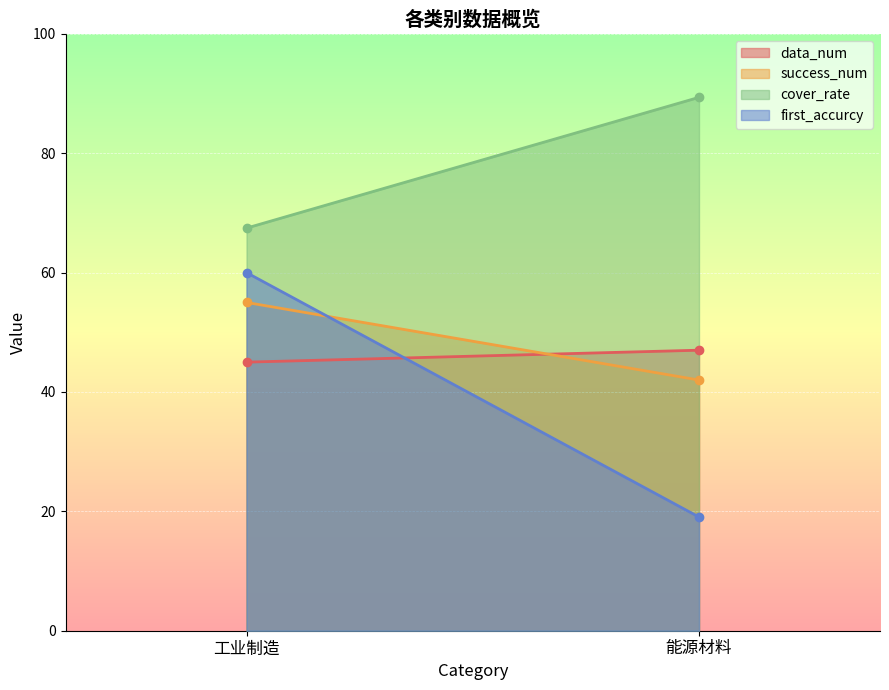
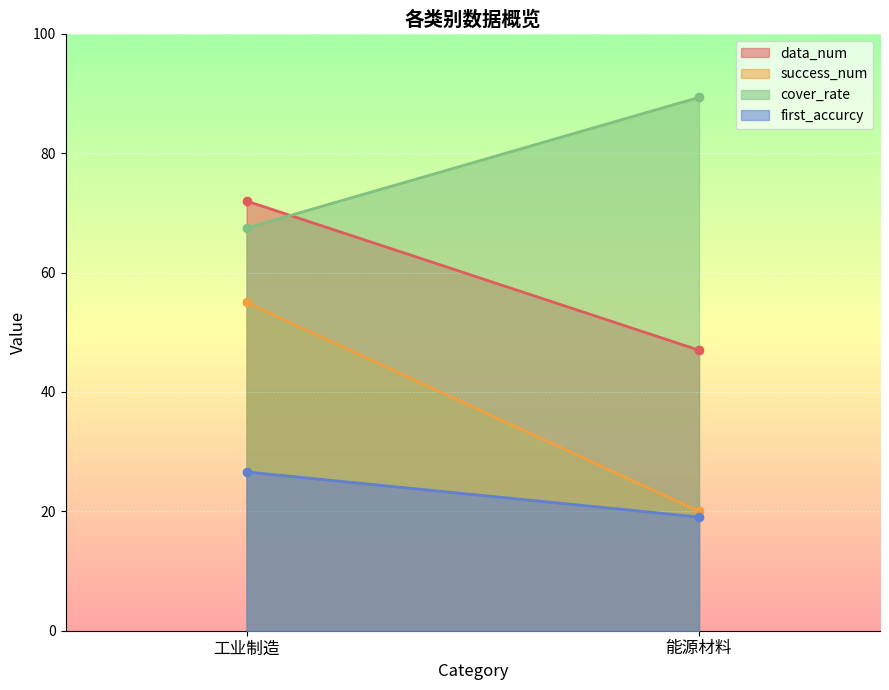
data_num, 工业制造: 45 -> 72
first_accurcy, 工业制造: 60 -> 27
success_num, 能源材料: 42 -> 20
